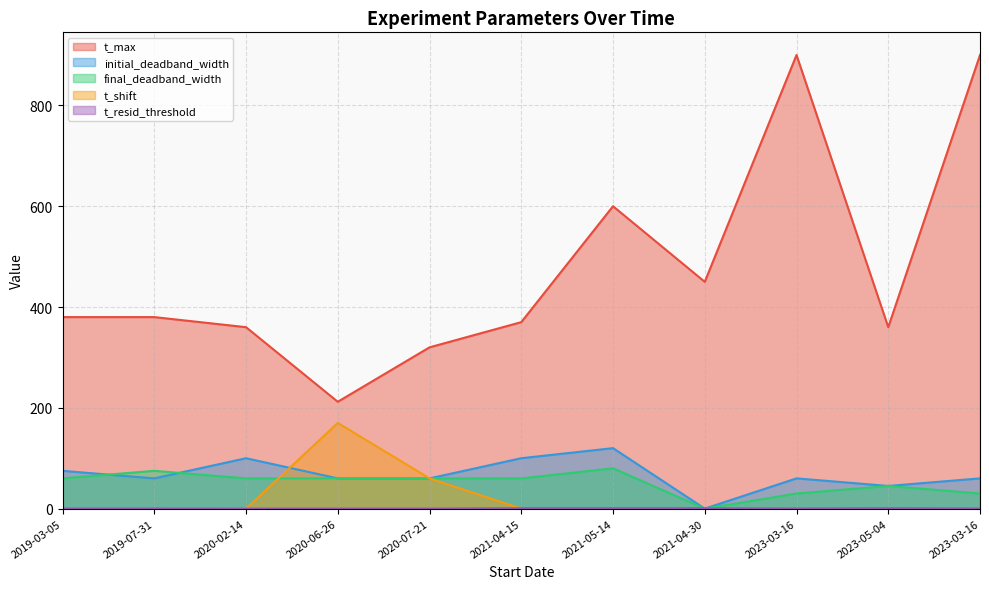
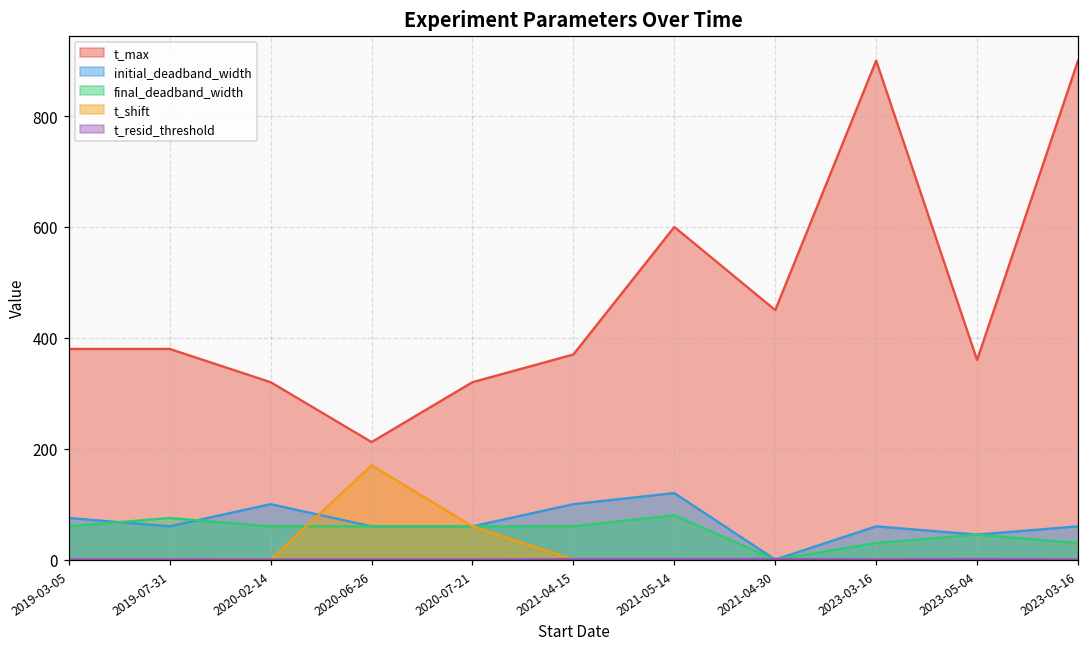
t_max, 2020-02-14: 360 -> 320
